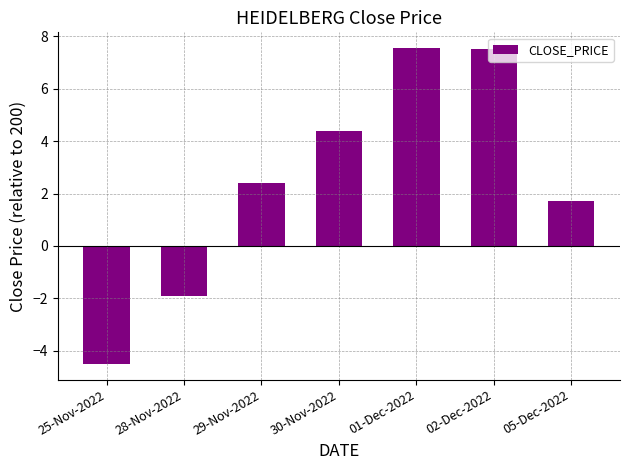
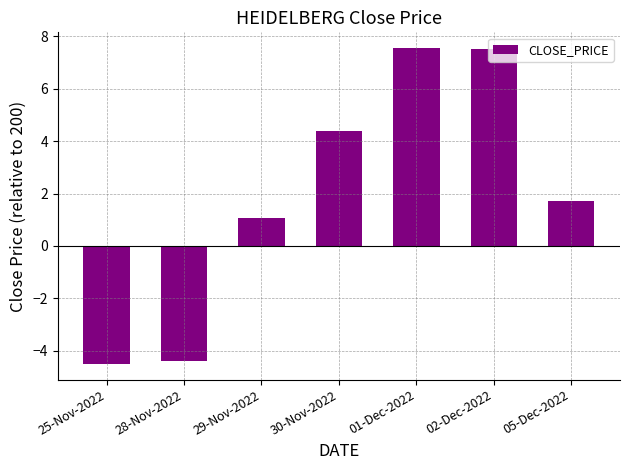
28-Nov-2022: -1.9 -> -4.4
29-Nov-2022: 2.4 -> 1.1
